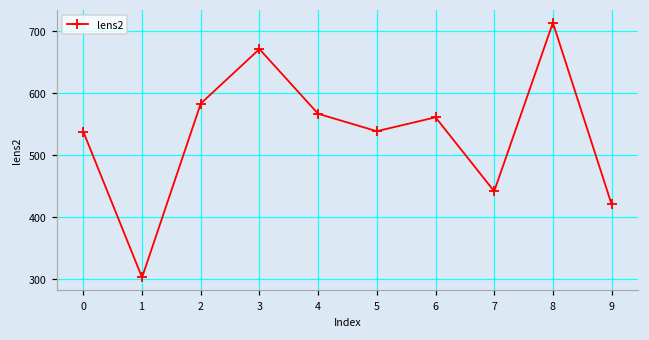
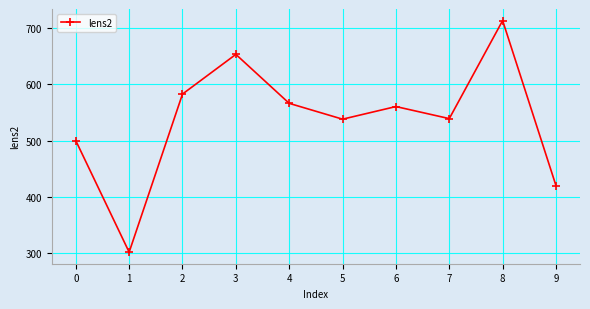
0: 540 -> 500
3: 670 -> 650
7: 440 -> 540
